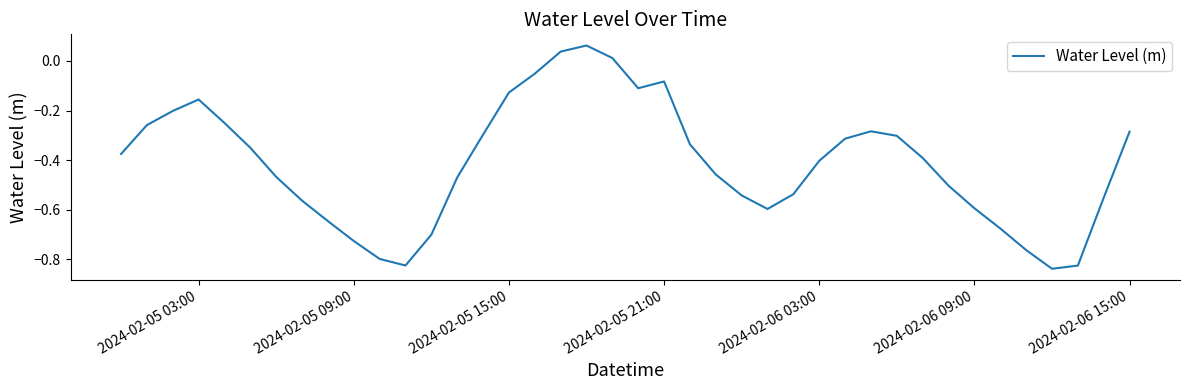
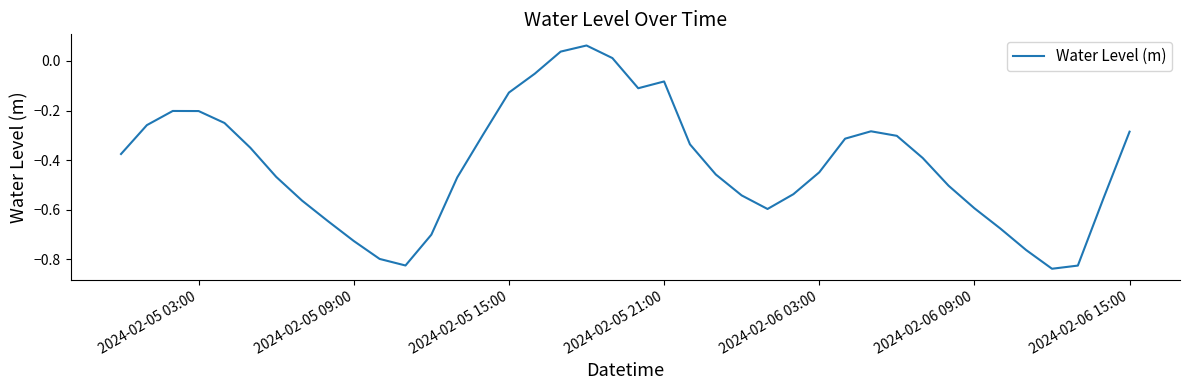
2024-02-05 03:00: -0.16 -> -0.20
2024-02-06 03:00: -0.40 -> -0.45
